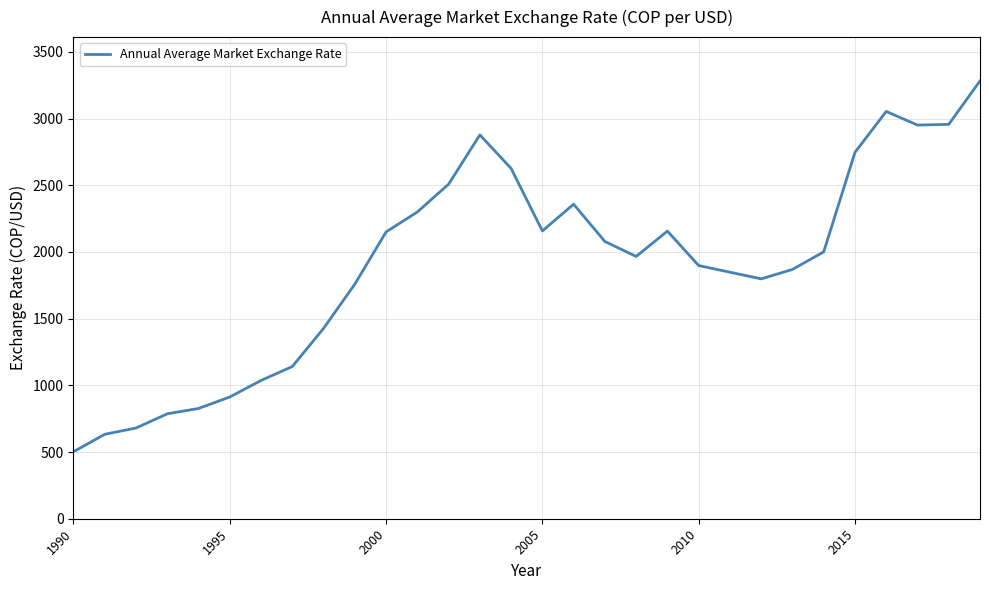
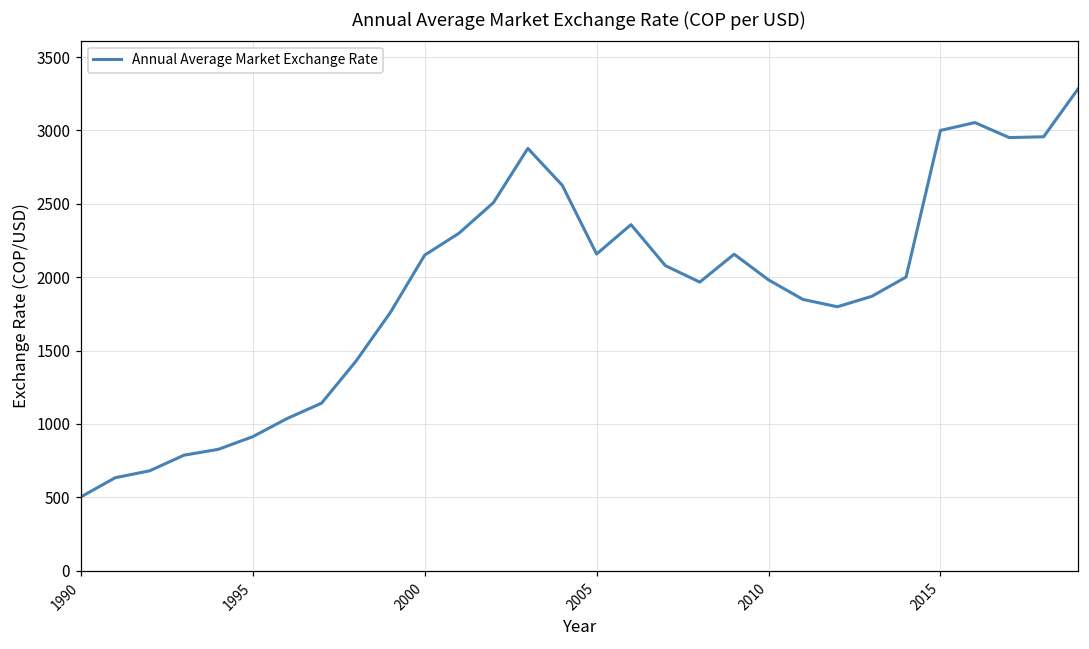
2010: 1900 -> 1980
2015: 2750 -> 3000
